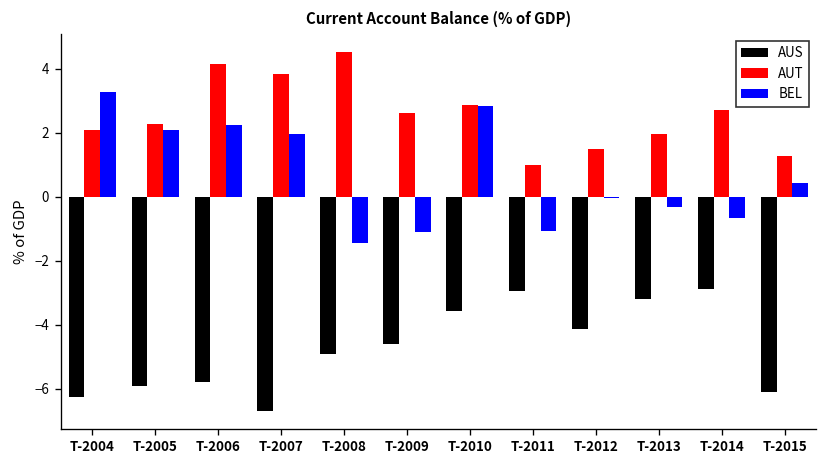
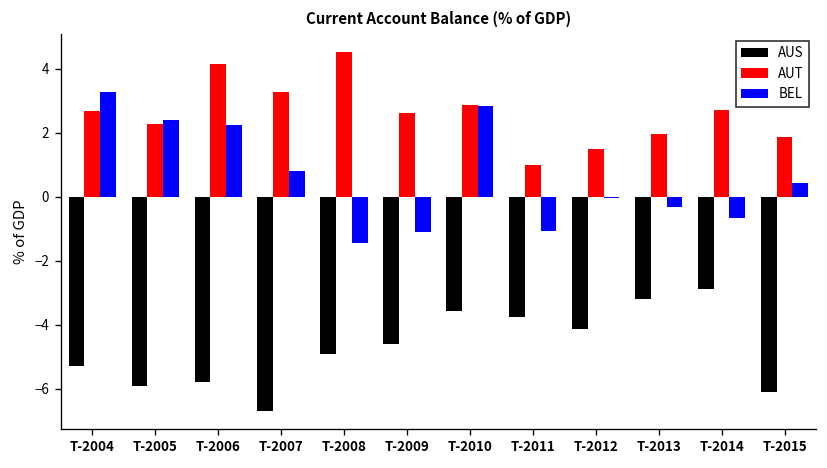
AUS, T-2004: -6.2 -> -5.3
AUT, T-2004: 2.1 -> 2.7
BEL, T-2005: 2.1 -> 2.4
AUT, T-2007: 3.8 -> 3.3
BEL, T-2007: 2.0 -> 0.8
AUS, T-2011: -3.0 -> -3.7
AUT, T-2015: 1.3 -> 1.8
